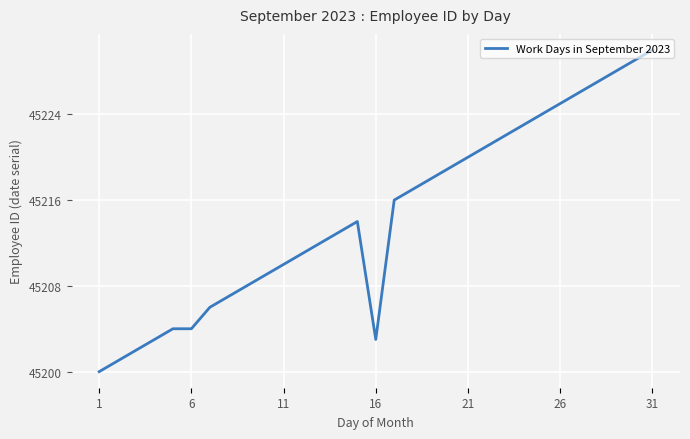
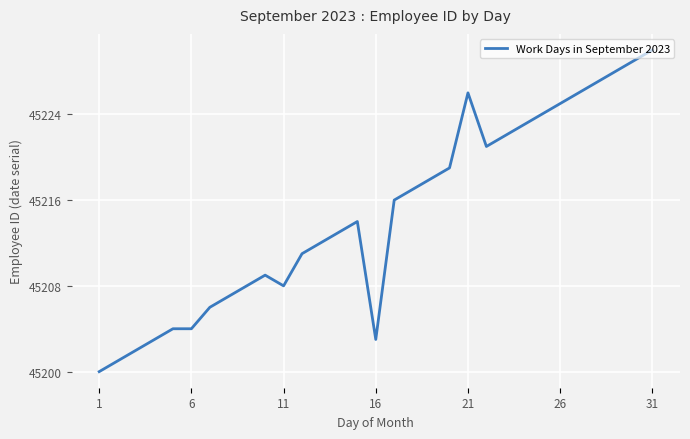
11: 45210 -> 45208
21: 45220 -> 45226
